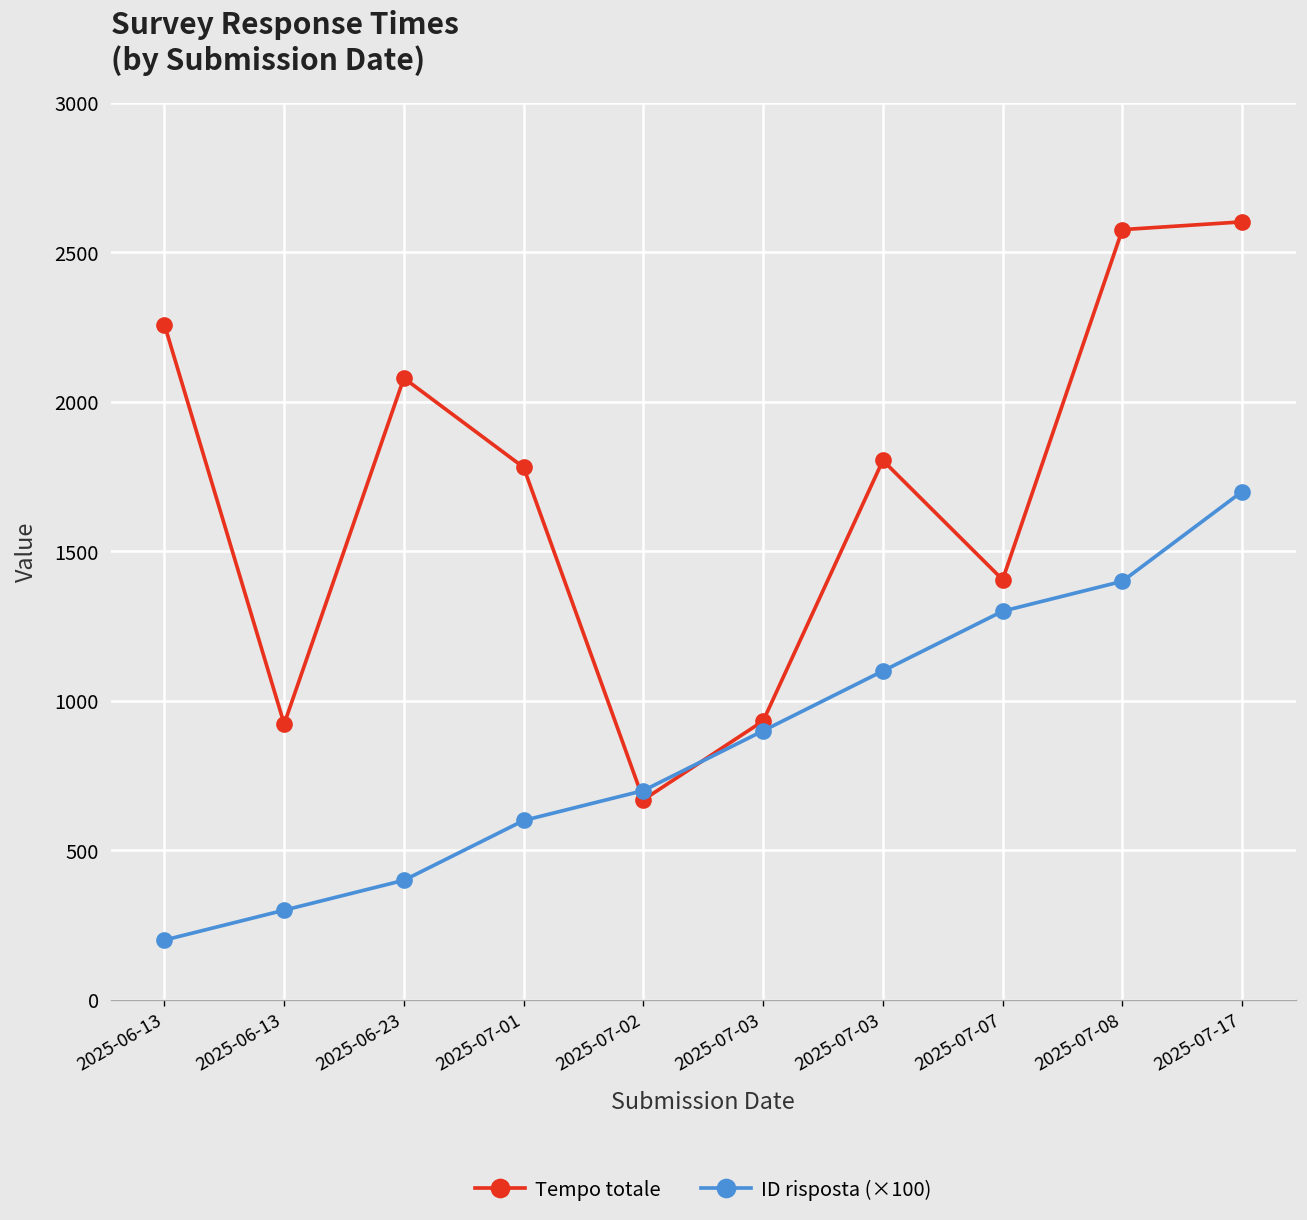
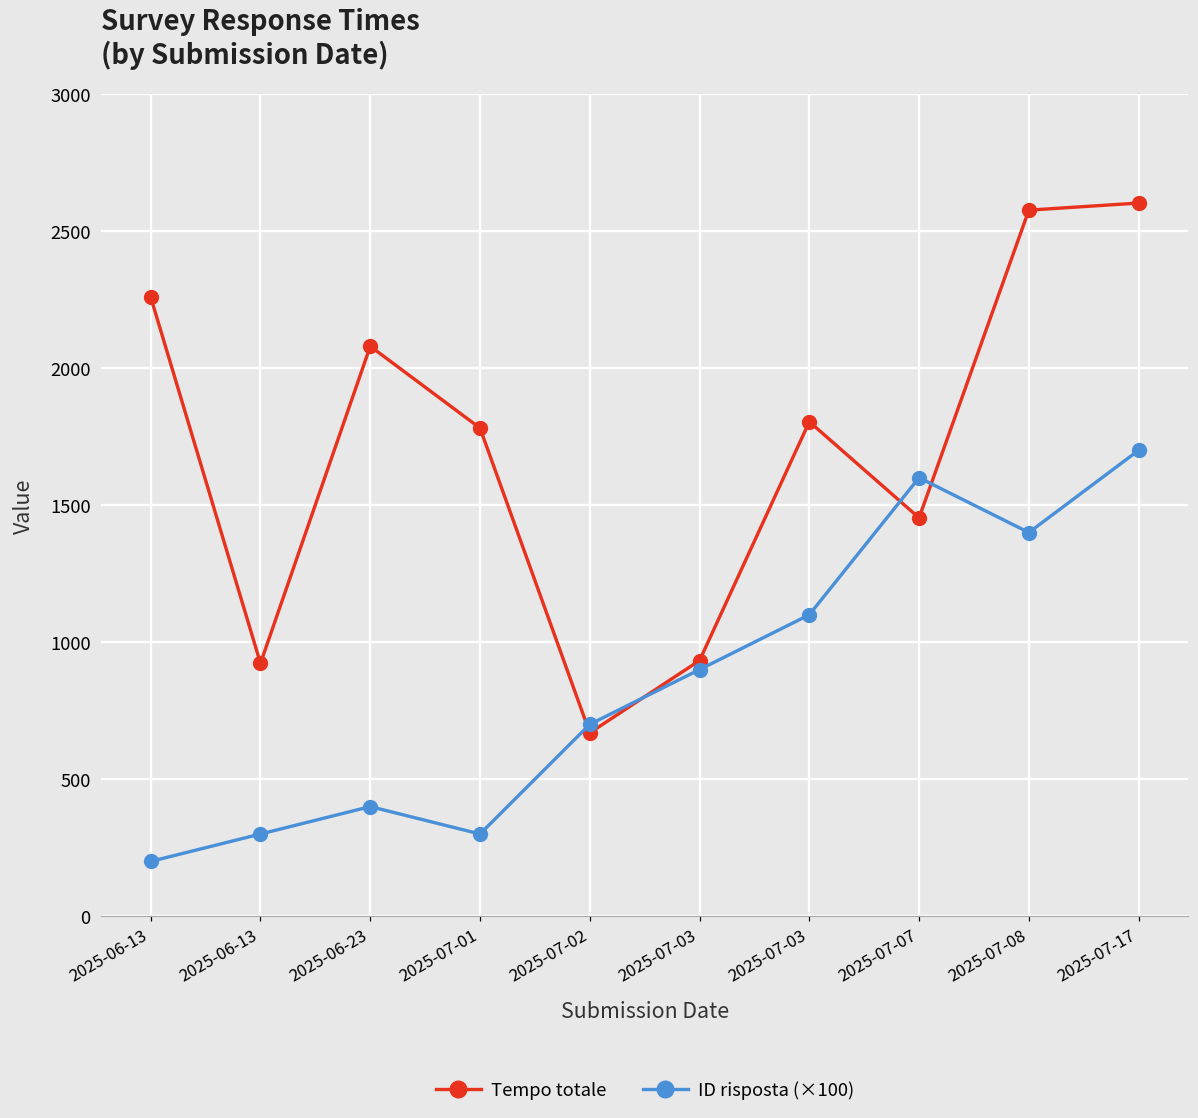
ID risposta (×100), 2025-07-01: 600 -> 300
Tempo totale, 2025-07-07: 1410 -> 1450
ID risposta (×100), 2025-07-07: 1300 -> 1600
